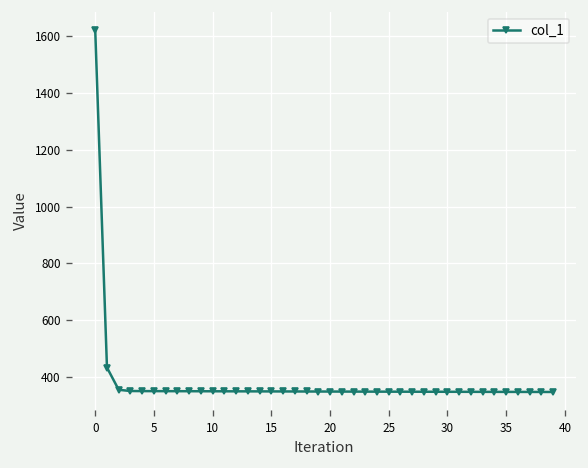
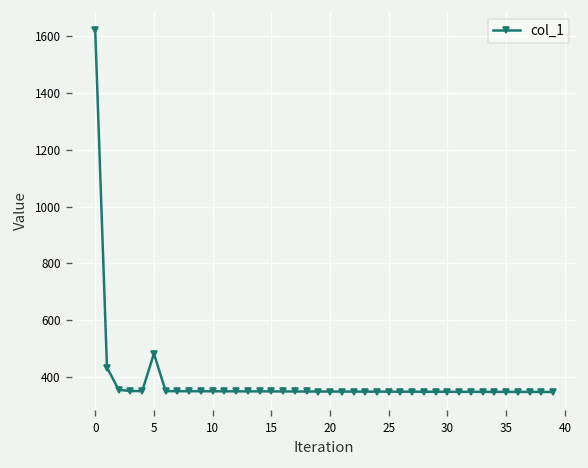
5: 350 -> 480
